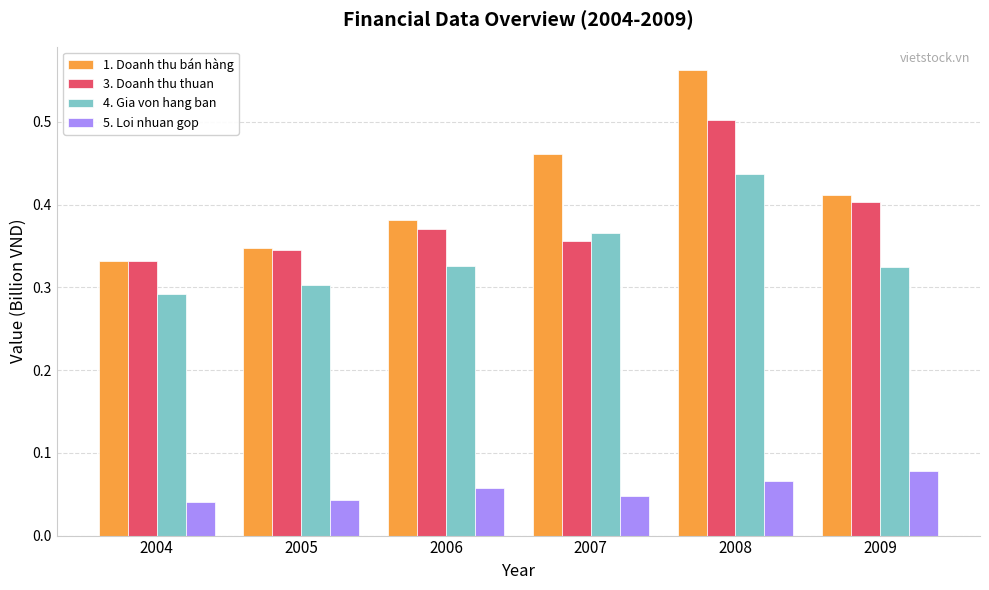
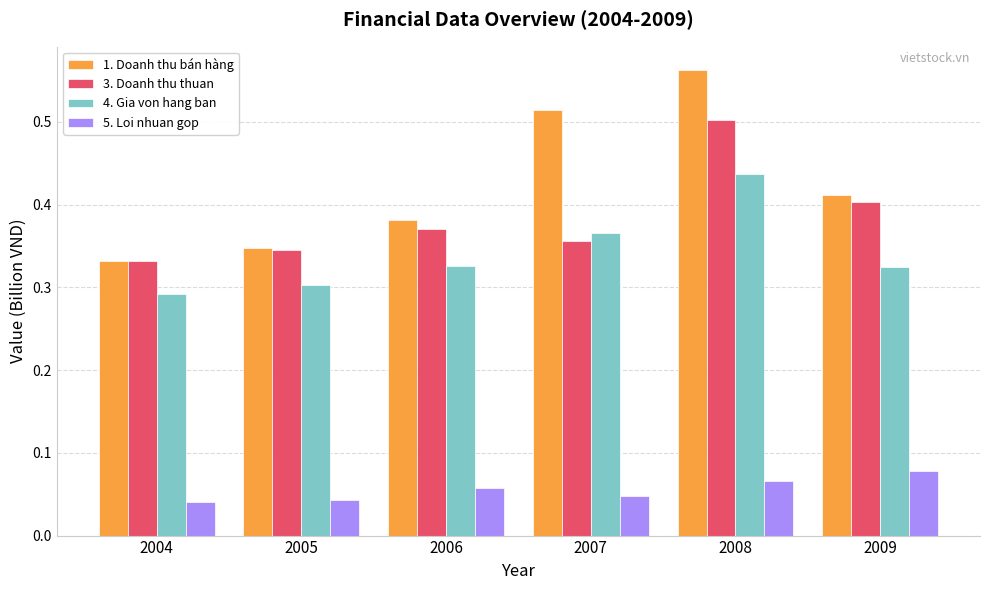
1. Doanh thu bán hàng, 2007: 0.46 -> 0.51
